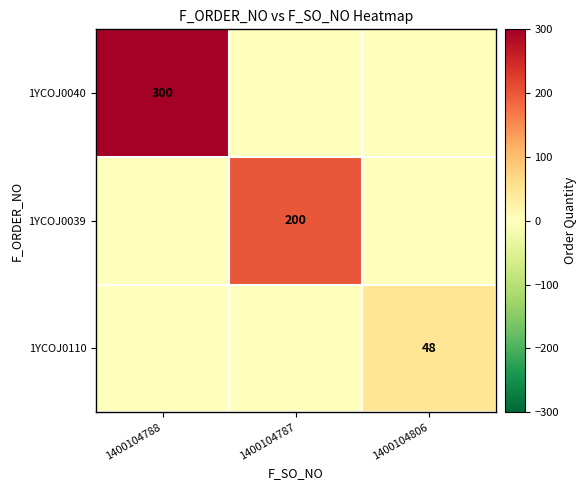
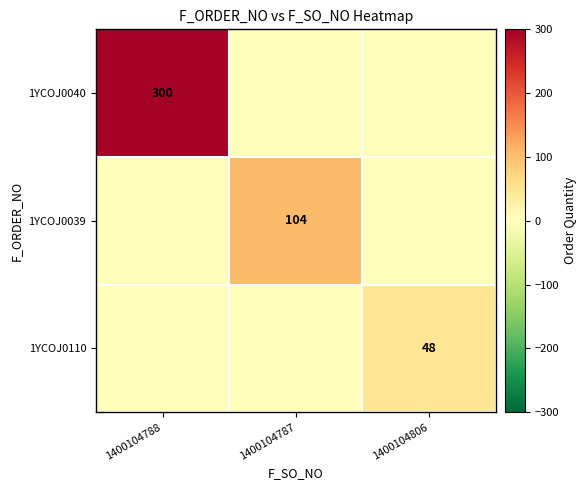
1YCOJ0039, 1400104787: 200 -> 104
